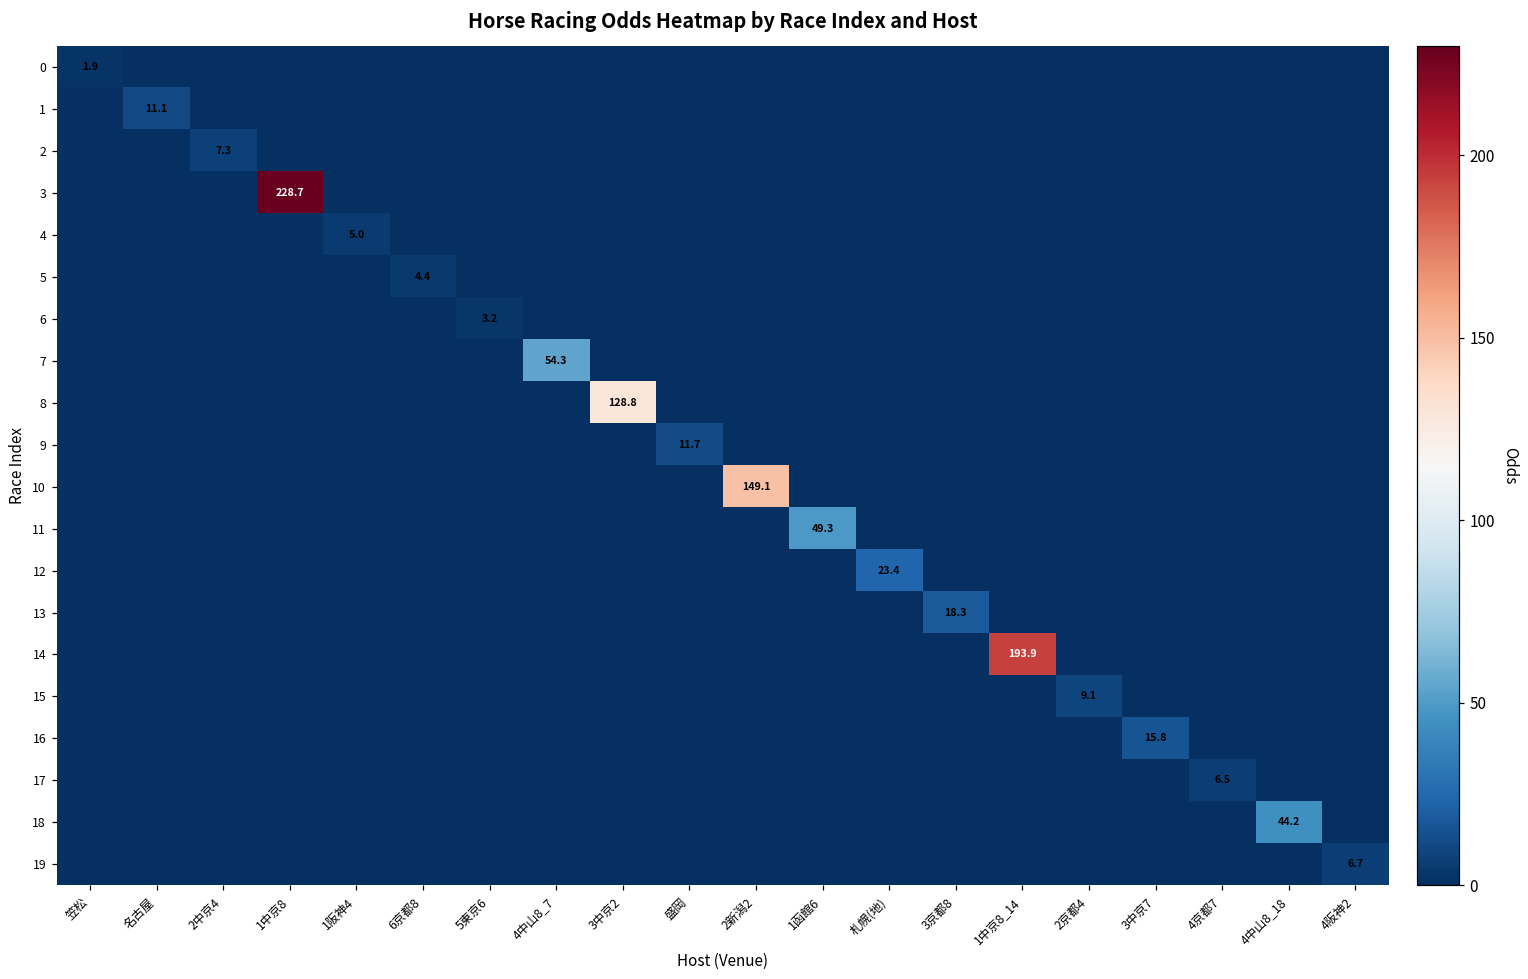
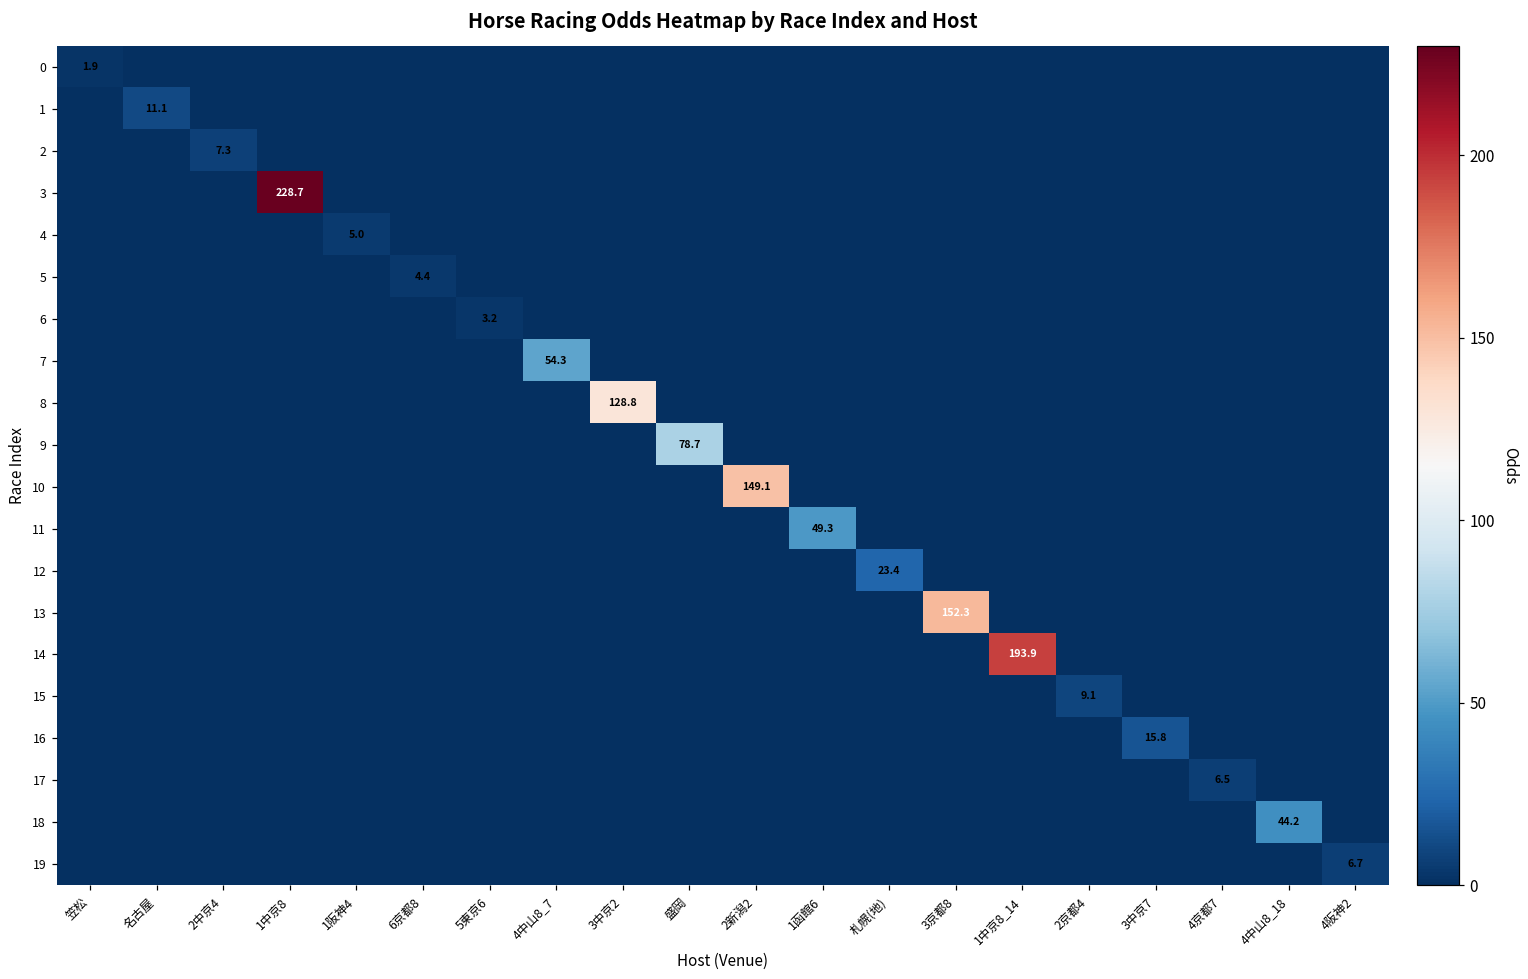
9, 盛岡: 11.7 -> 78.7
13, 3京都8: 18.3 -> 152.3
